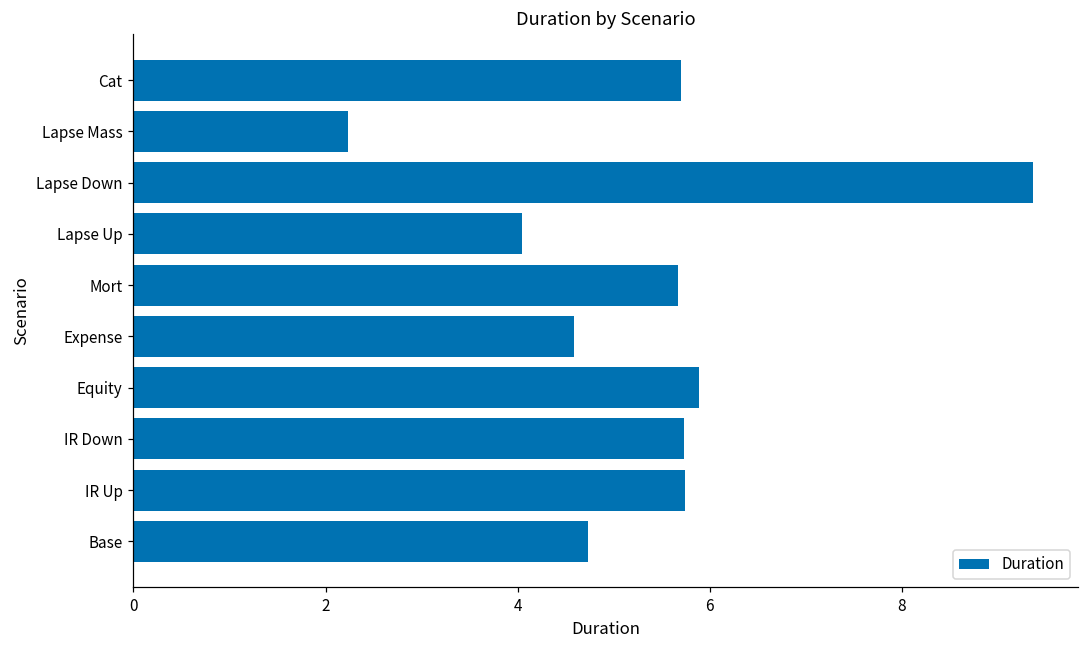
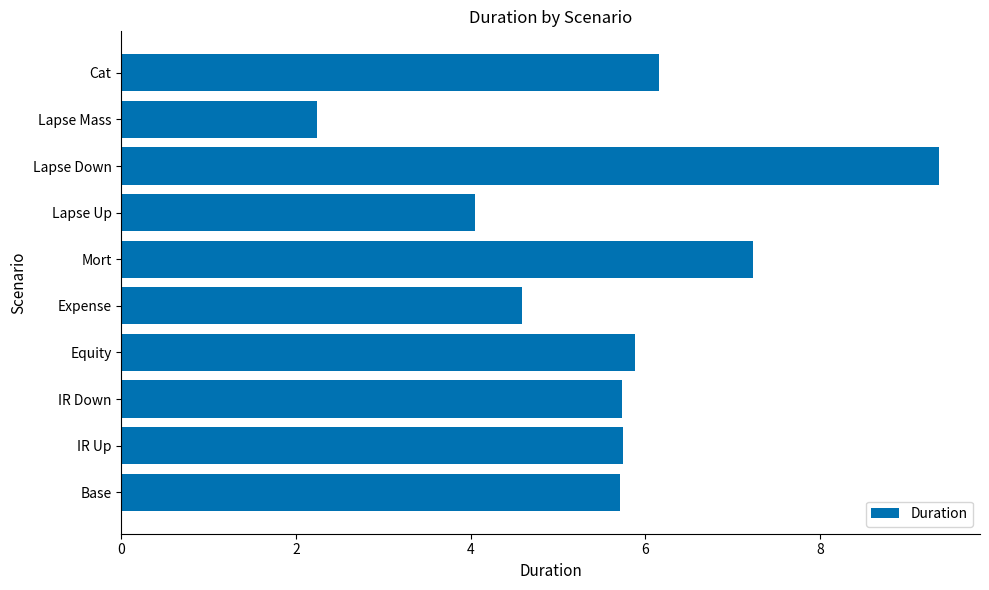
Cat: 5.7 -> 6.2
Mort: 5.7 -> 7.2
Base: 4.7 -> 5.7
